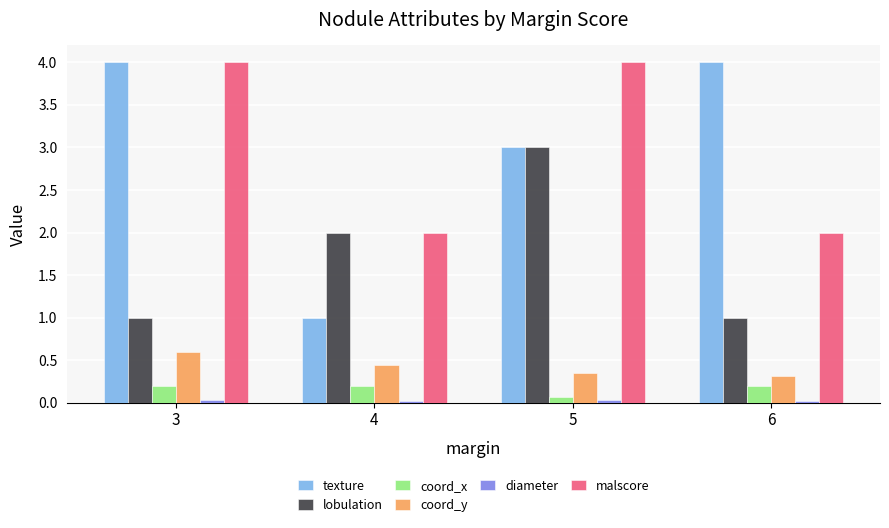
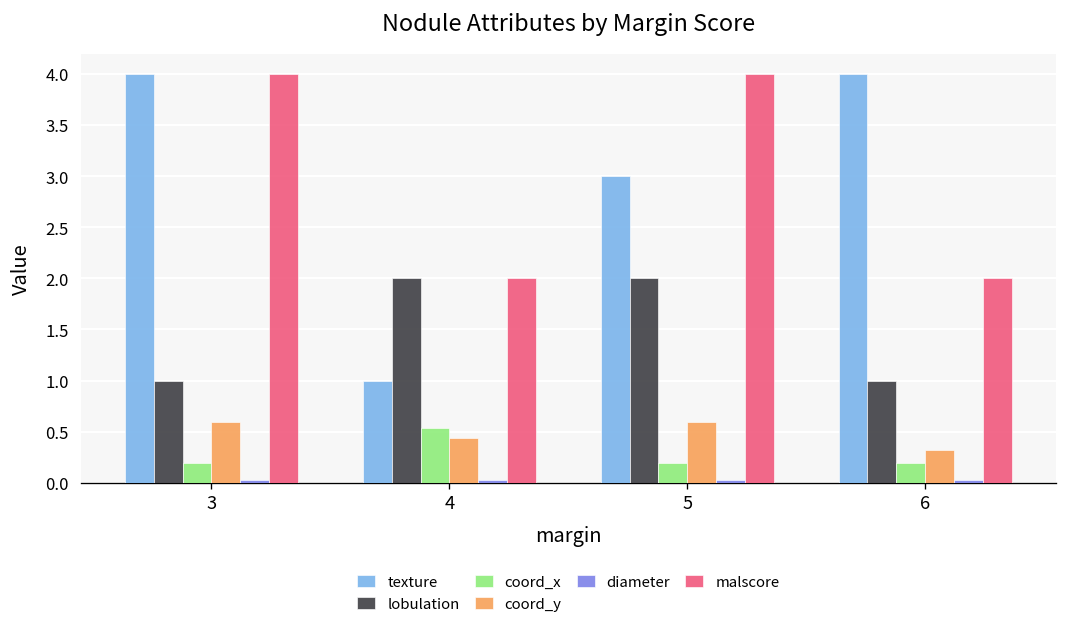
coord_x, 4: 0.2 -> 0.5
lobulation, 5: 3 -> 2
coord_x, 5: 0.1 -> 0.2
coord_y, 5: 0.4 -> 0.6
